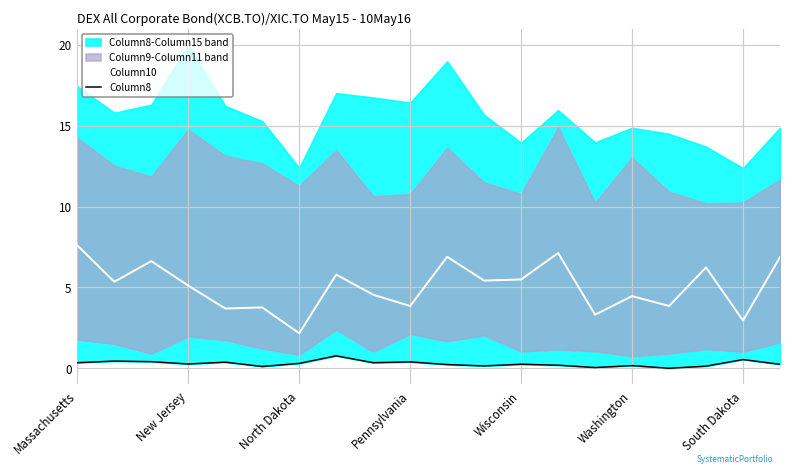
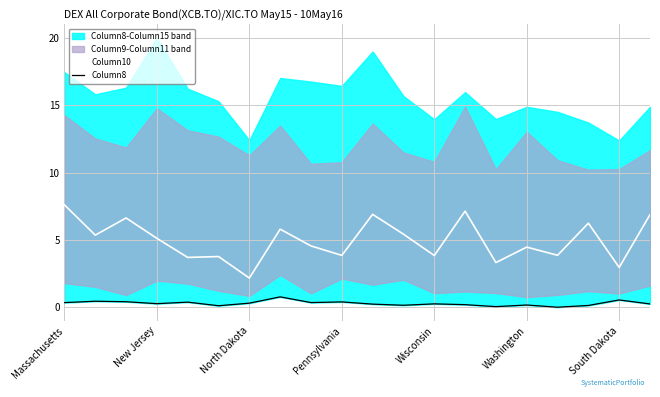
Column10, Wisconsin: 5.5 -> 3.8
